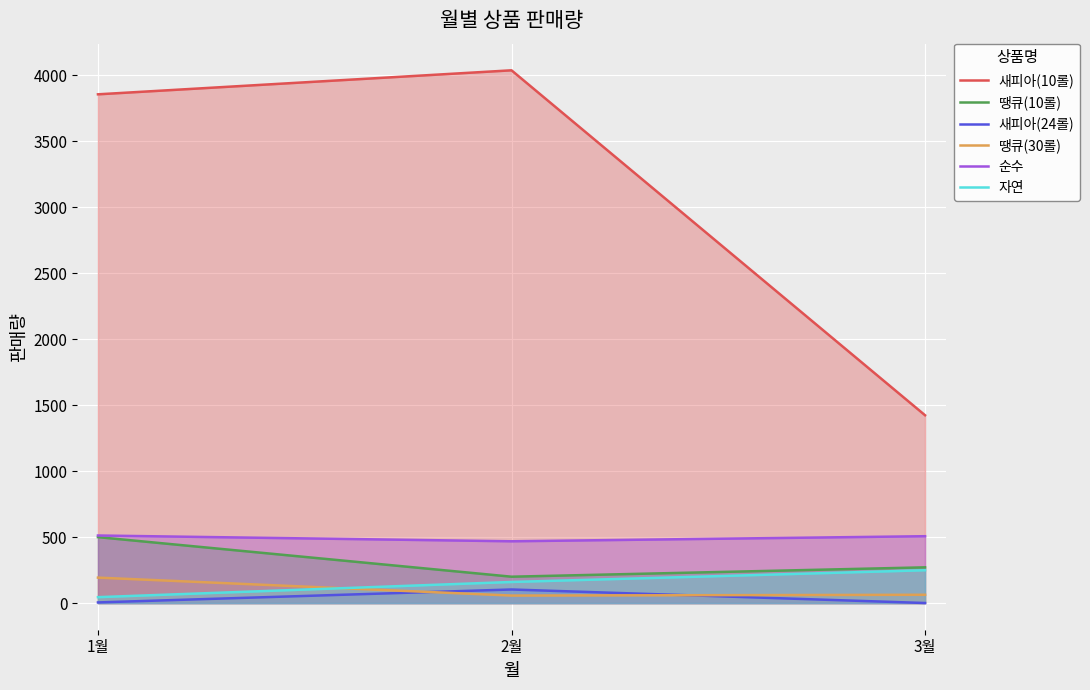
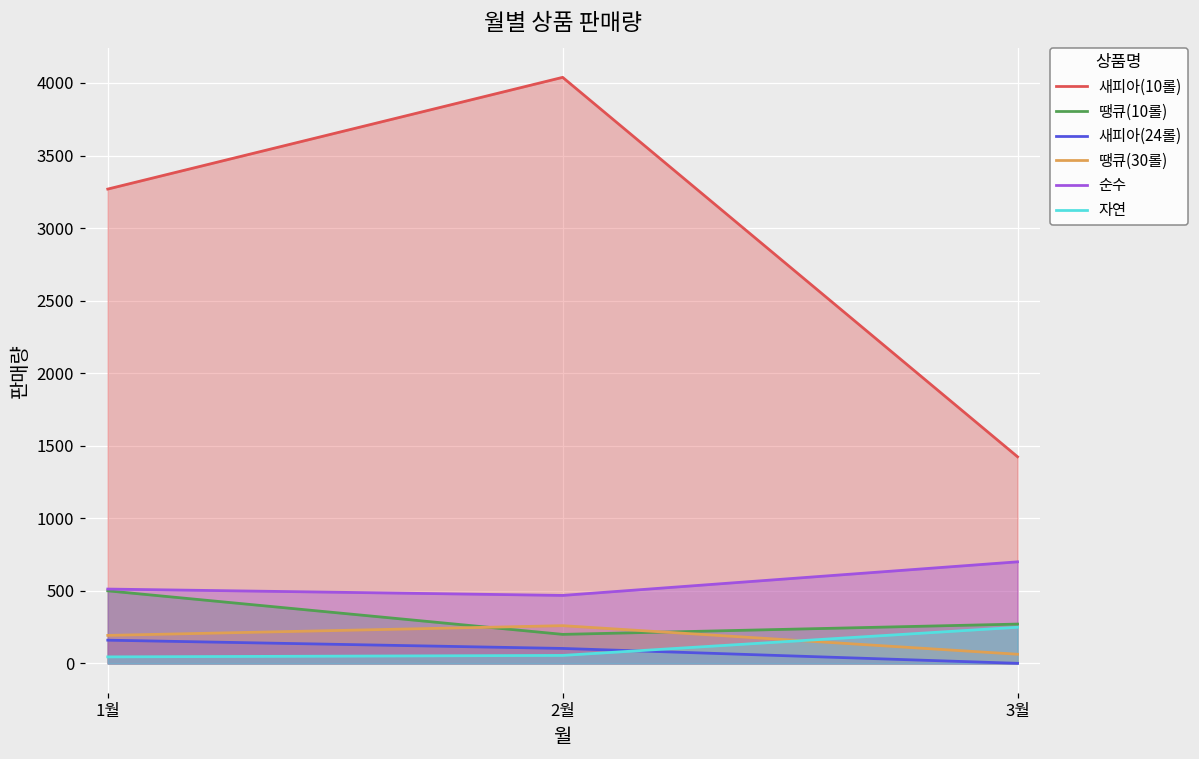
새피아(10롤), 1월: 3860 -> 3270
새피아(24롤), 1월: 10 -> 160
땡큐(30롤), 2월: 60 -> 260
자연, 2월: 160 -> 60
순수, 3월: 510 -> 700
